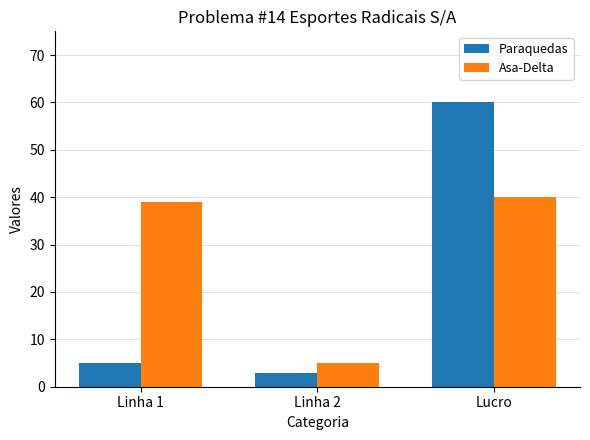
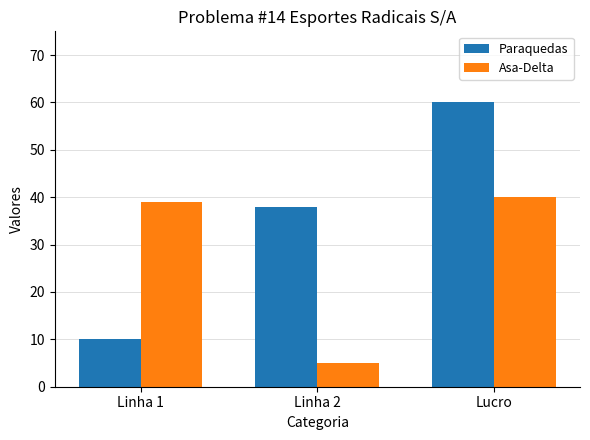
Paraquedas, Linha 1: 5 -> 10
Paraquedas, Linha 2: 3 -> 38
